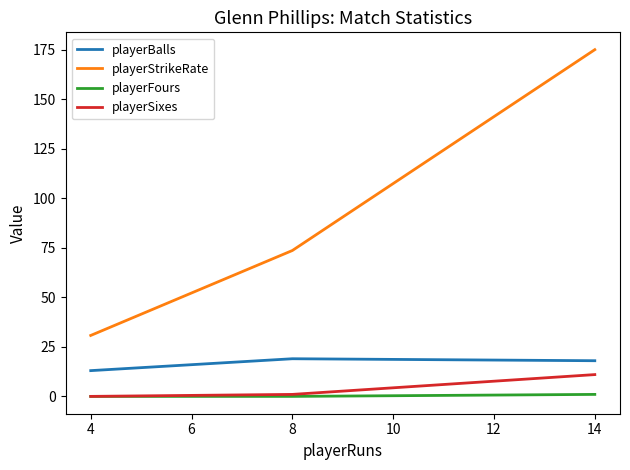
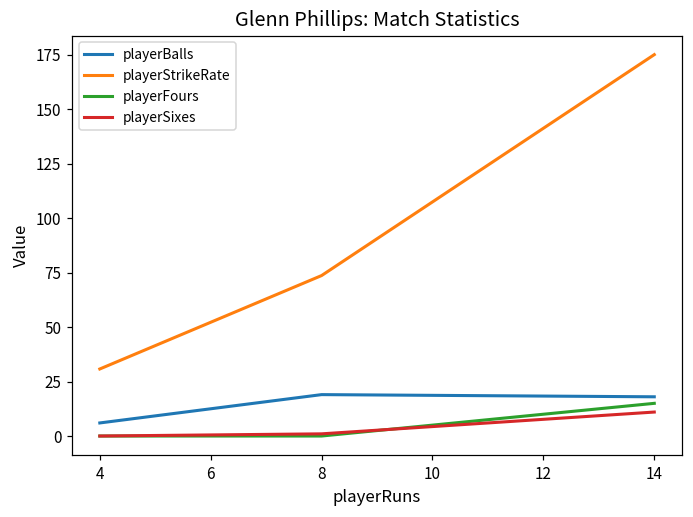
playerBalls, 4: 13 -> 6
playerFours, 14: 1 -> 15
